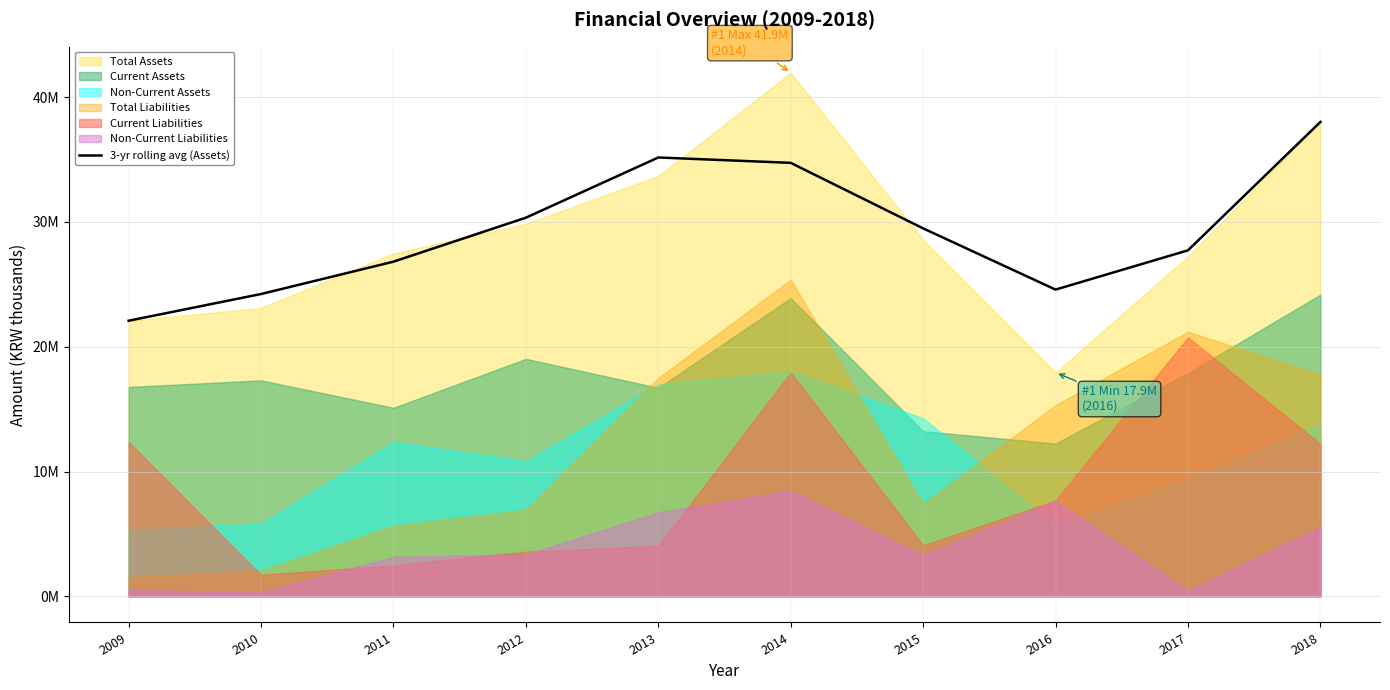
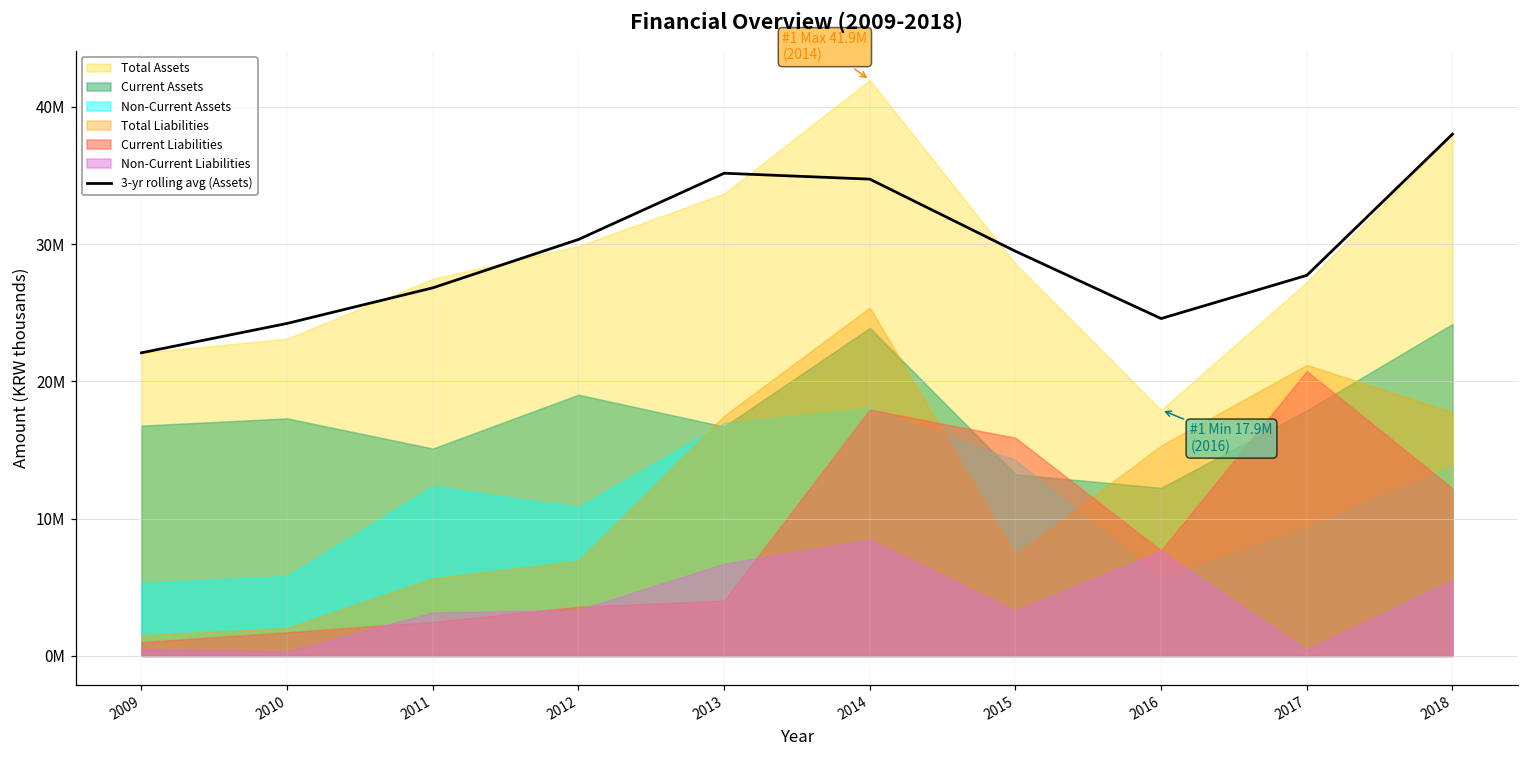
Current Liabilities, 2009: 12400000 -> 1000000
Current Liabilities, 2015: 4100000 -> 15900000
